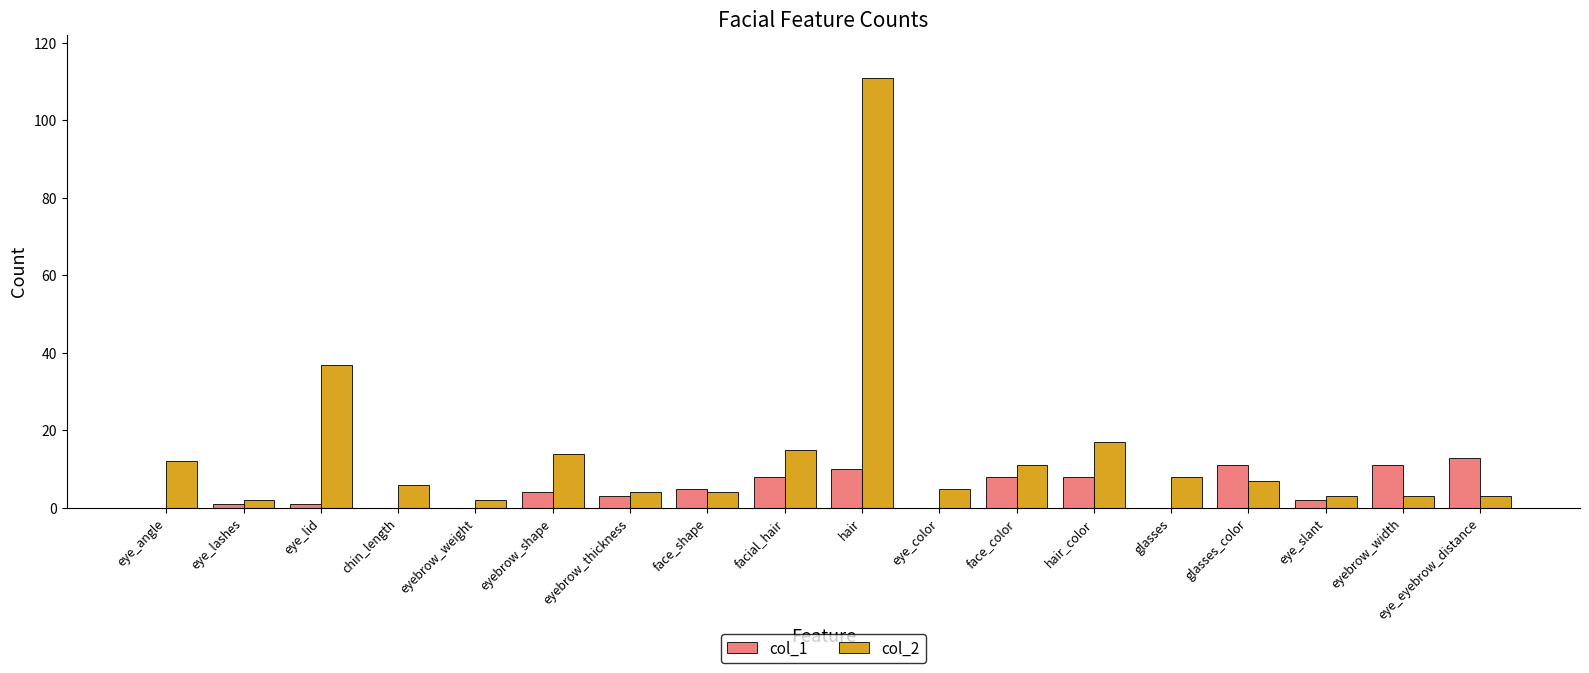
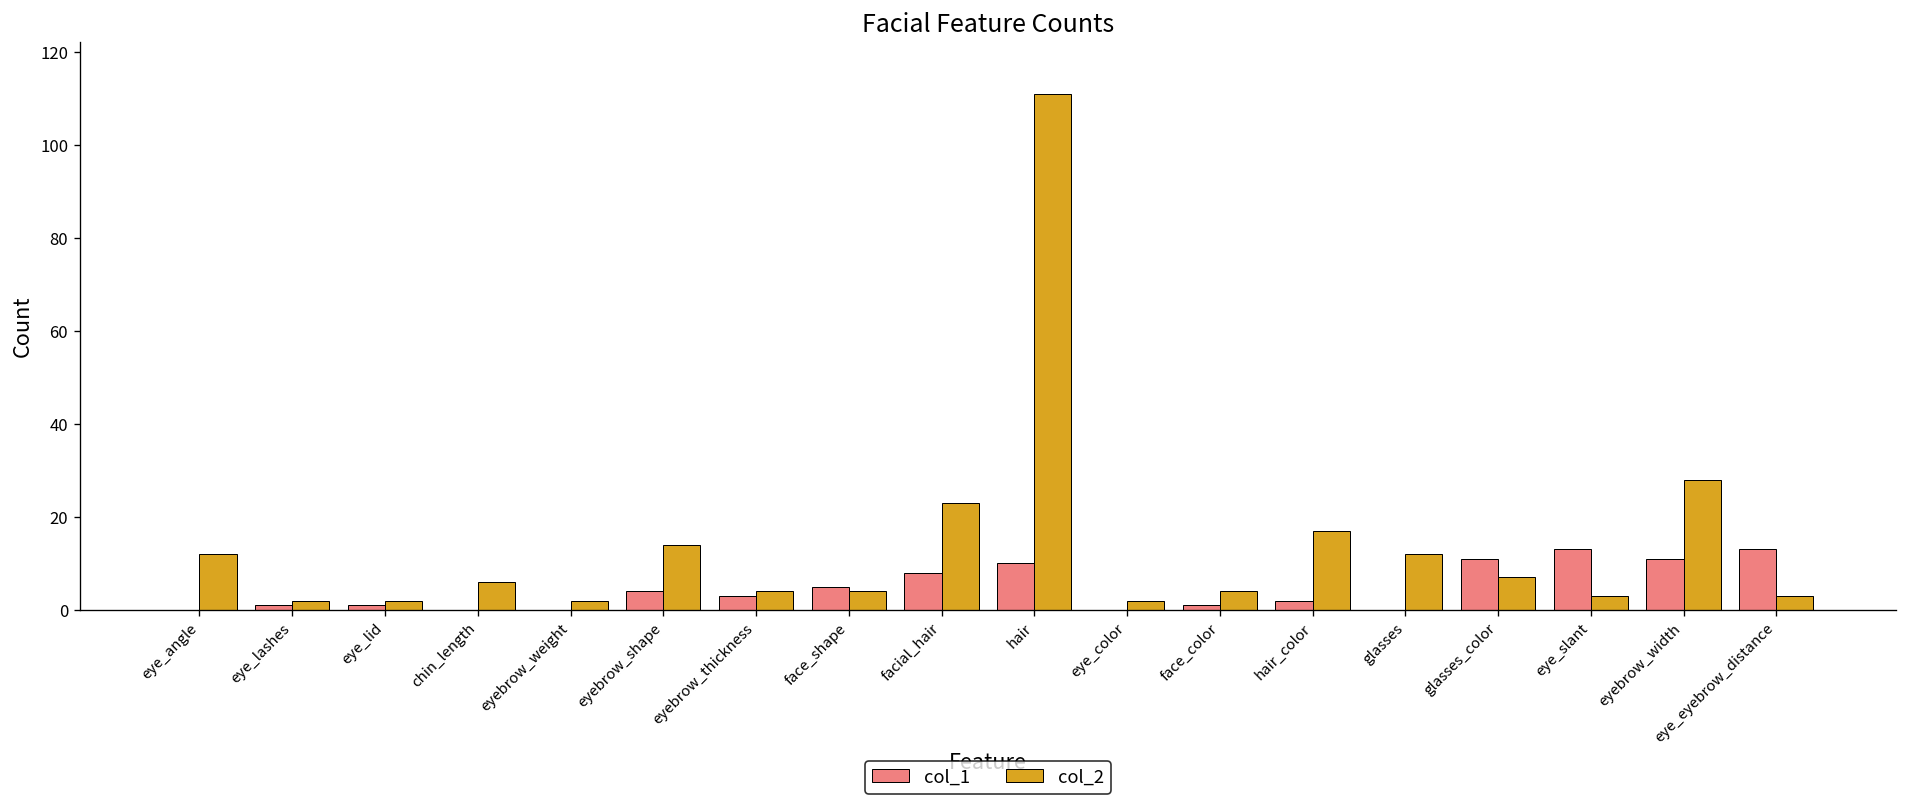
col_2, eye_lid: 37 -> 2
col_2, facial_hair: 15 -> 23
col_2, eye_color: 5 -> 2
col_1, face_color: 8 -> 1
col_2, face_color: 11 -> 4
col_1, hair_color: 8 -> 2
col_2, glasses: 8 -> 12
col_1, eye_slant: 2 -> 13
col_2, eyebrow_width: 3 -> 28
